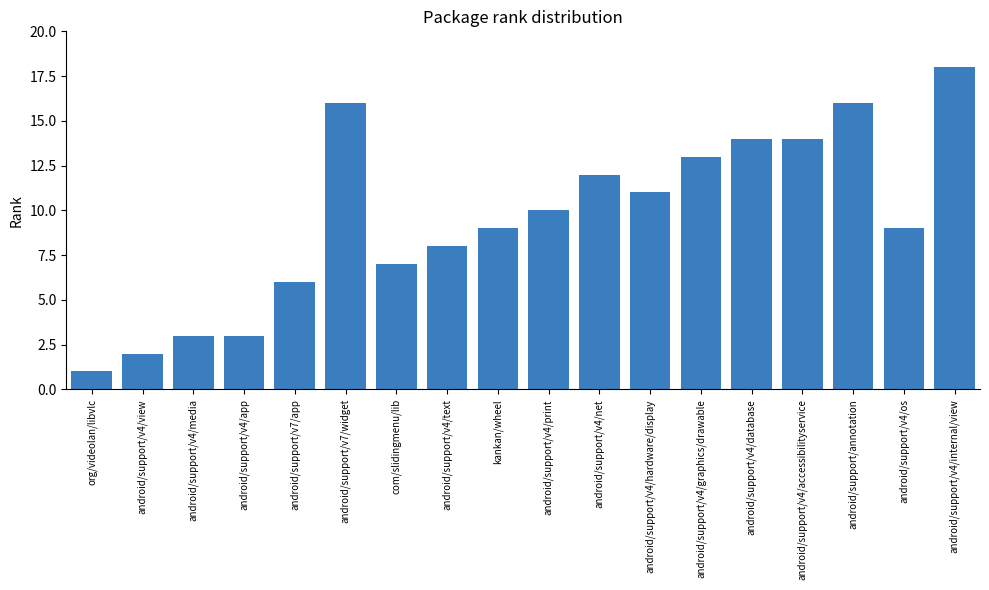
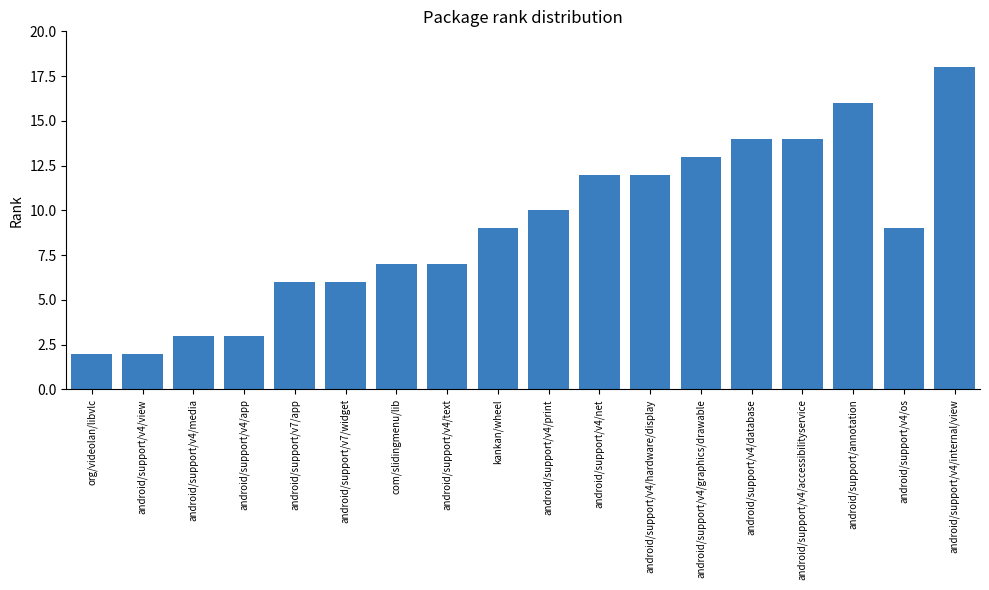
org/videolan/libvlc: 1 -> 2
android/support/v7/widget: 16 -> 6
android/support/v4/text: 8 -> 7
android/support/v4/hardware/display: 11 -> 12
